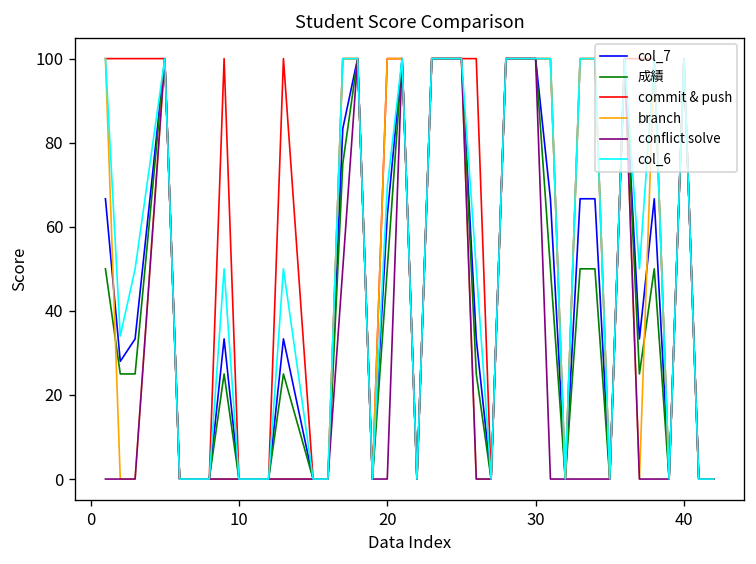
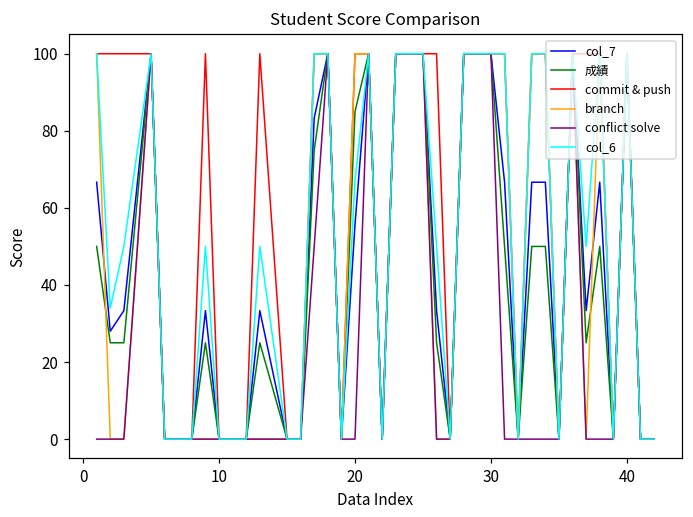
col_7, 20: 63 -> 56
成績, 20: 50 -> 85
col_6, 20: 70 -> 67
